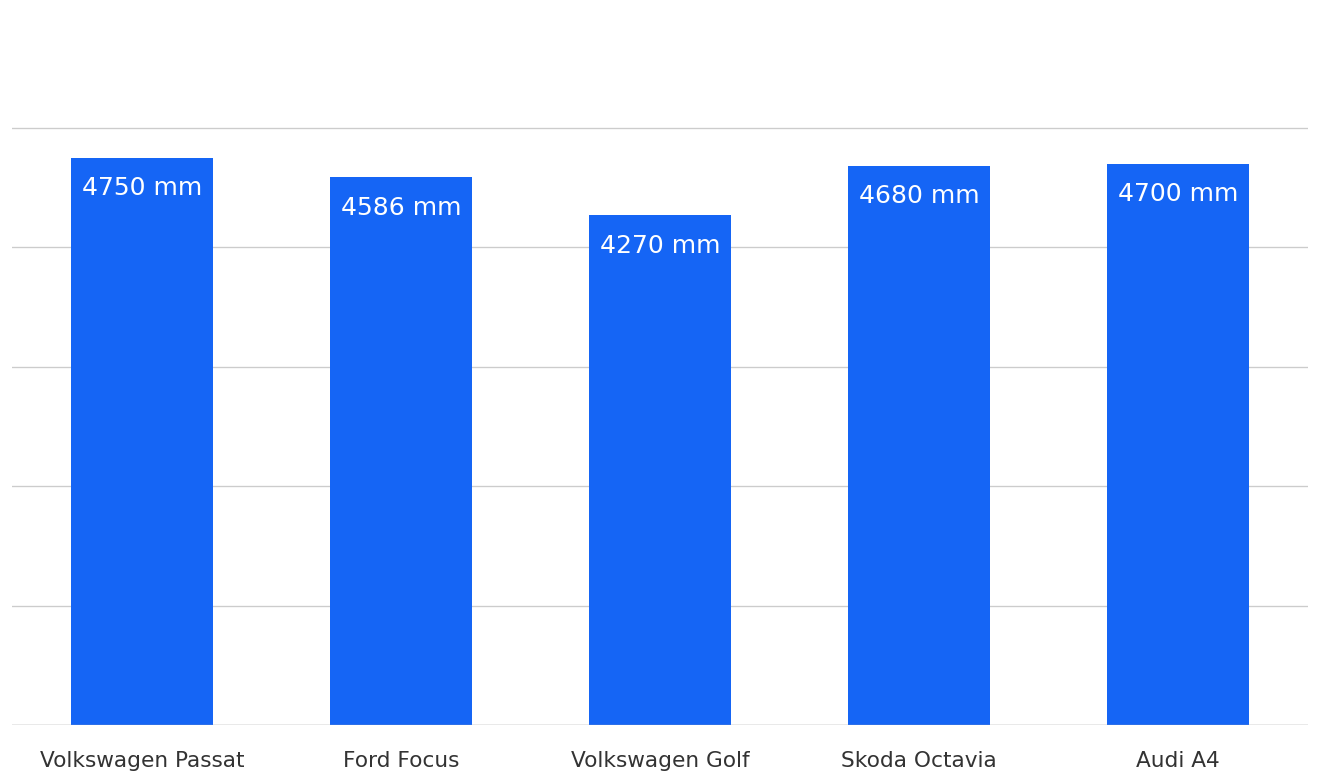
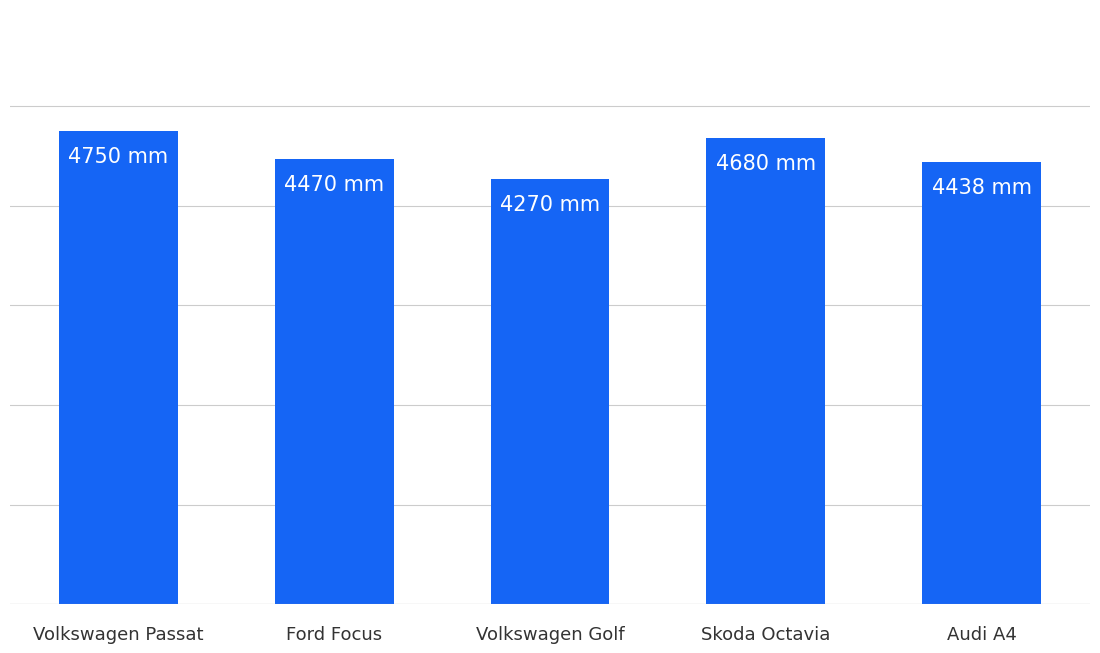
Ford Focus: 4586 -> 4470
Audi A4: 4700 -> 4438
